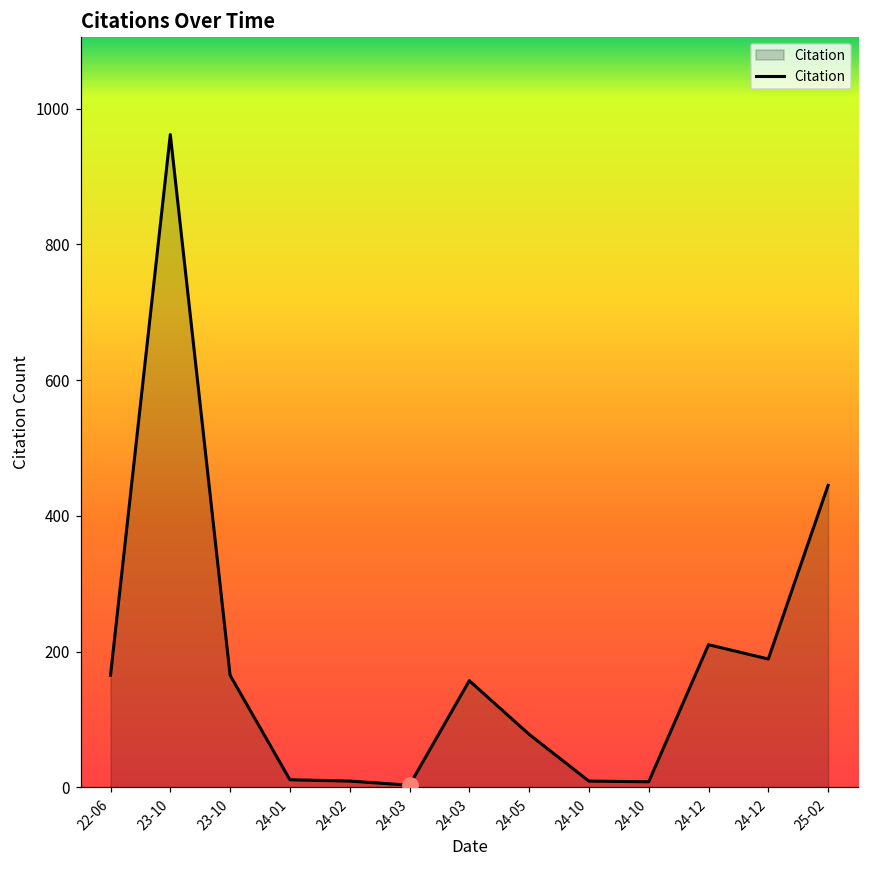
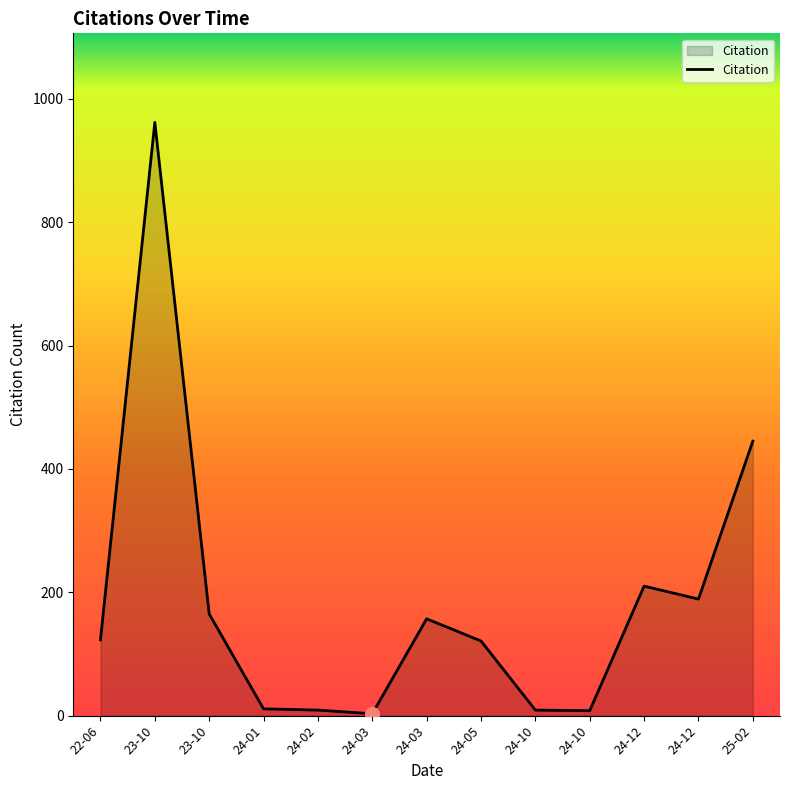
Citation, 22-06: 170 -> 120
Citation, 24-05: 80 -> 120
